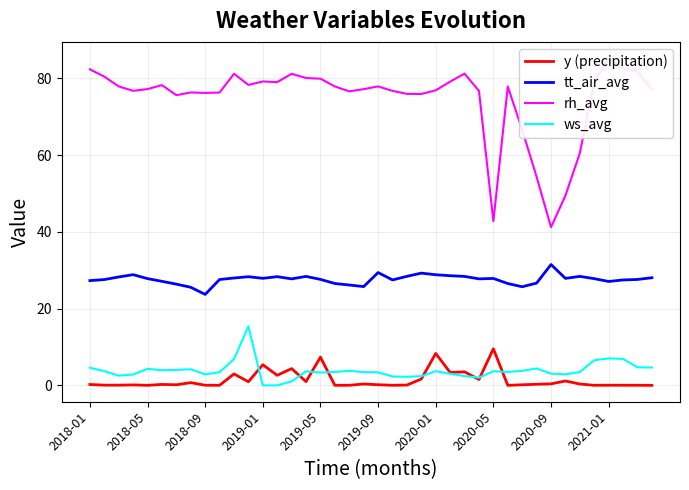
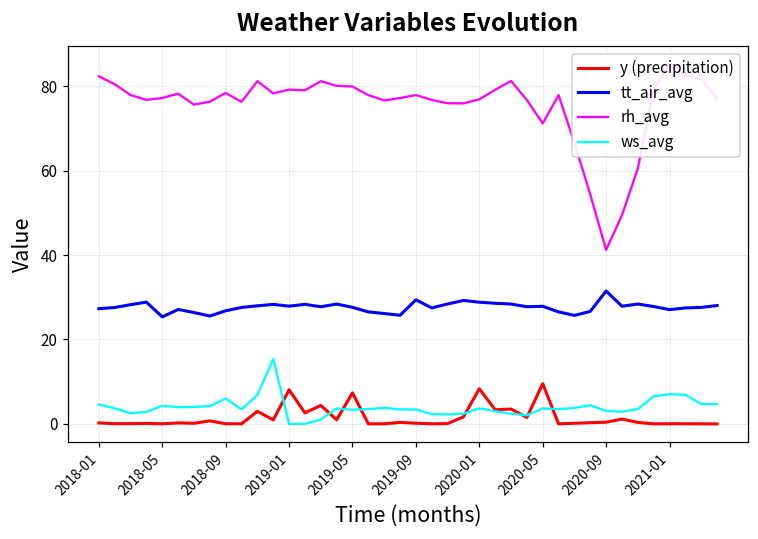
tt_air_avg, 2018-05: 28 -> 25
tt_air_avg, 2018-09: 24 -> 27
rh_avg, 2018-09: 76 -> 78
ws_avg, 2018-09: 3 -> 6
y (precipitation), 2019-01: 5 -> 8
rh_avg, 2020-05: 43 -> 71
